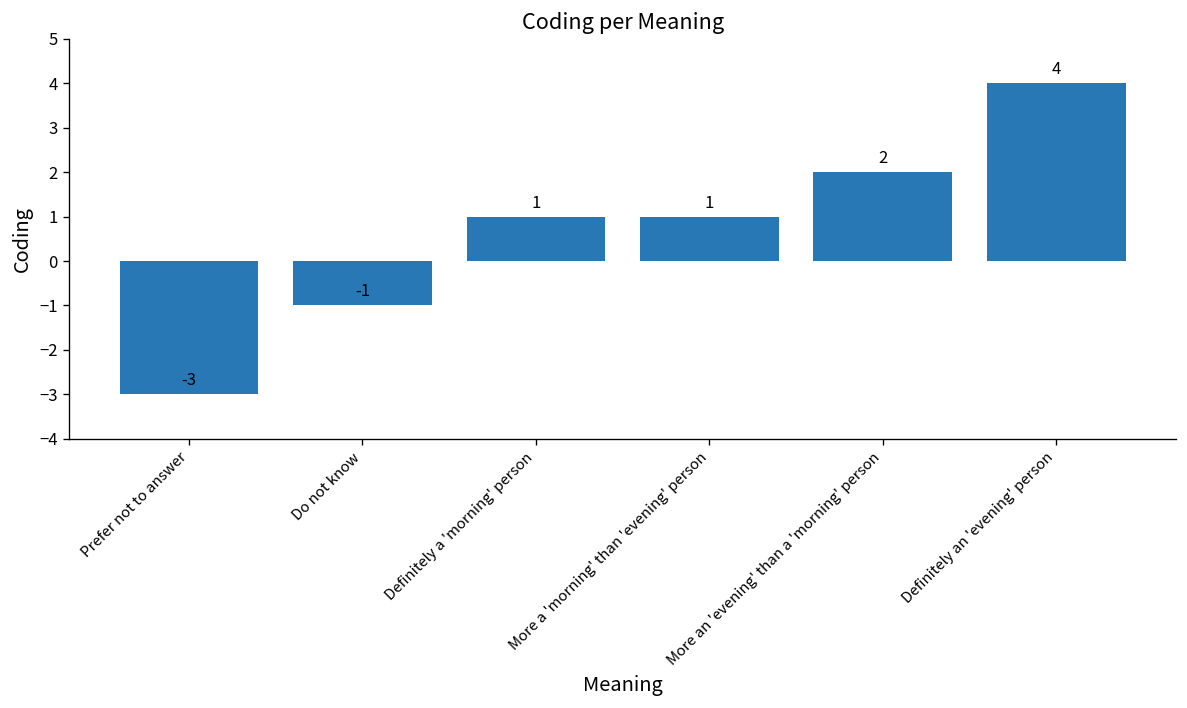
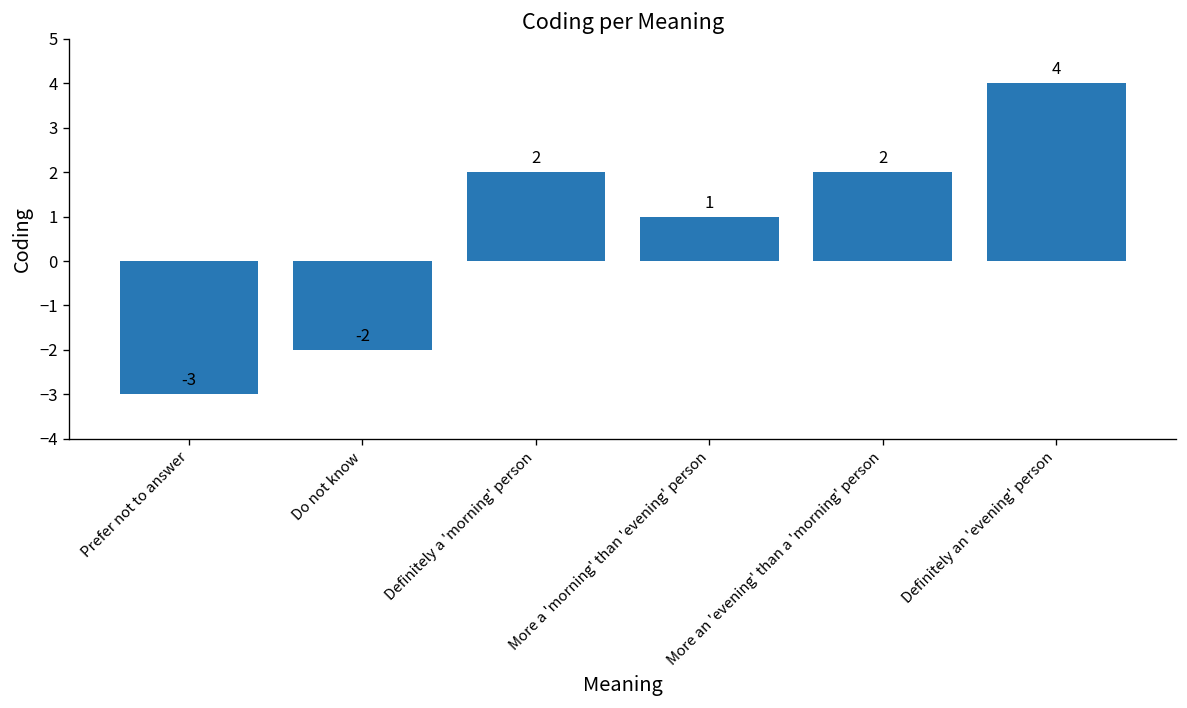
Do not know: -1 -> -2
Definitely a 'morning' person: 1 -> 2
